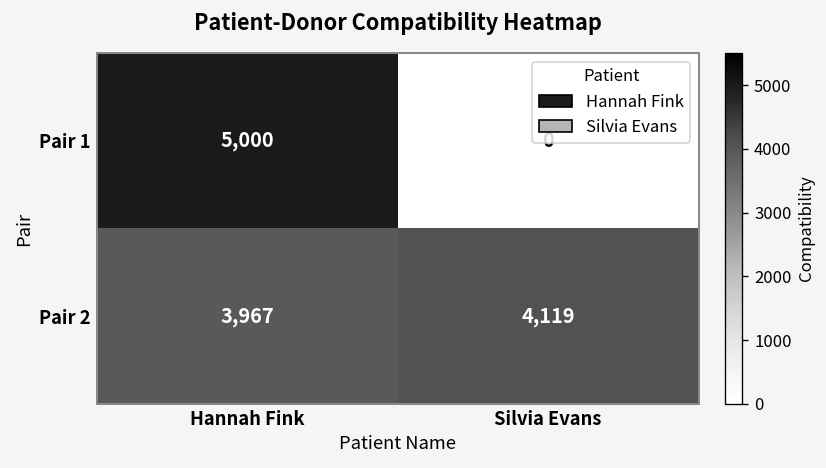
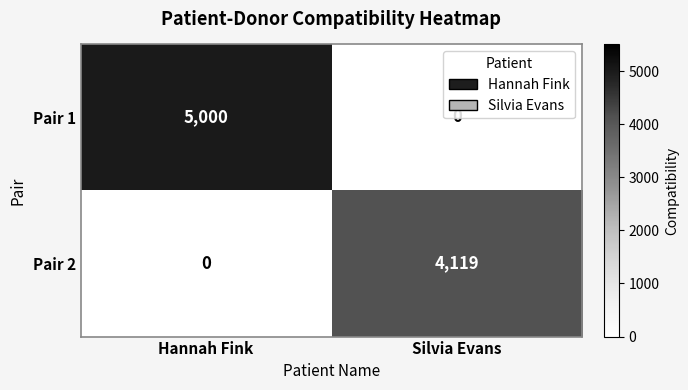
Pair 2, Hannah Fink: 3,967 -> 0
